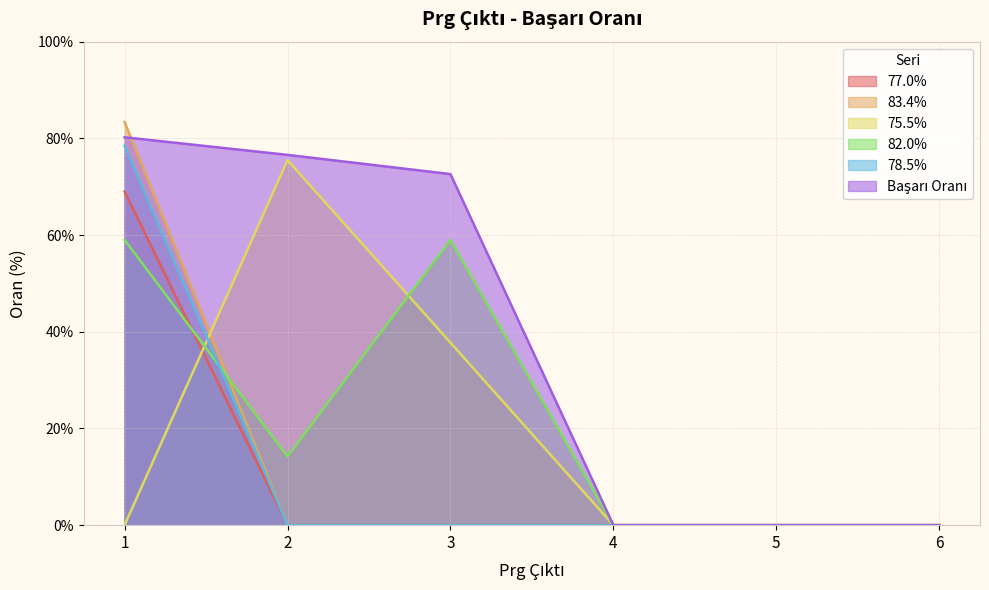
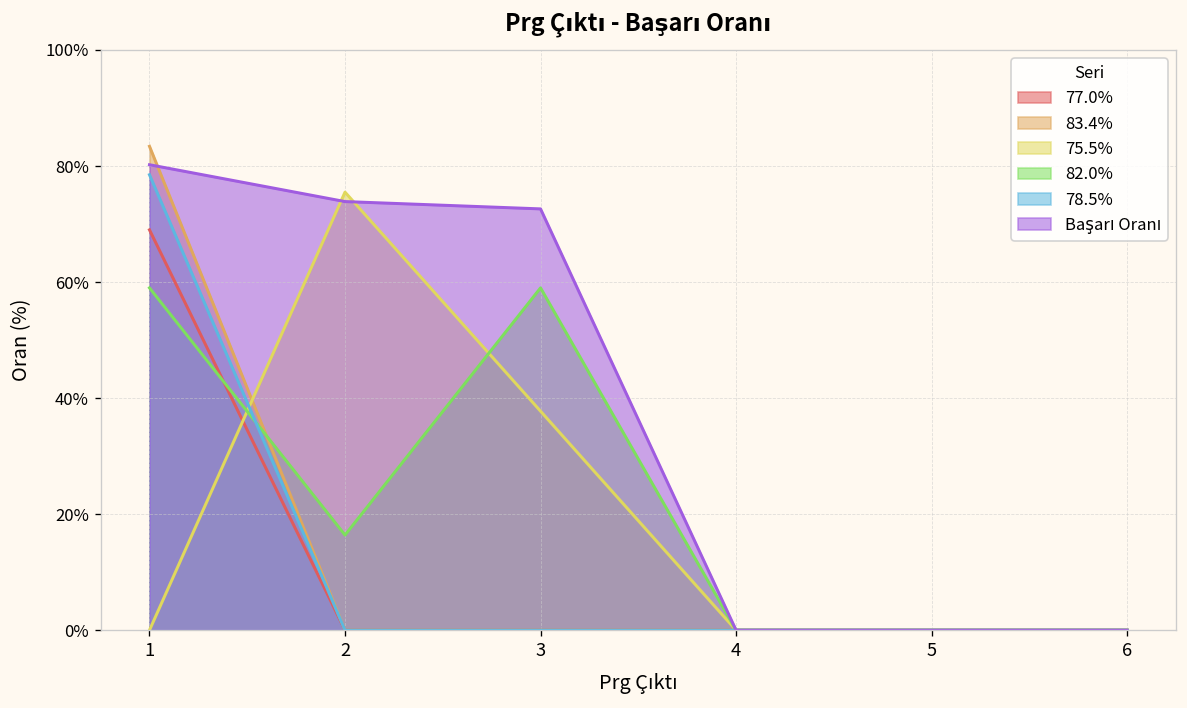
82.0%, 2: 14% -> 16%
Başarı Oranı, 2: 77% -> 74%
